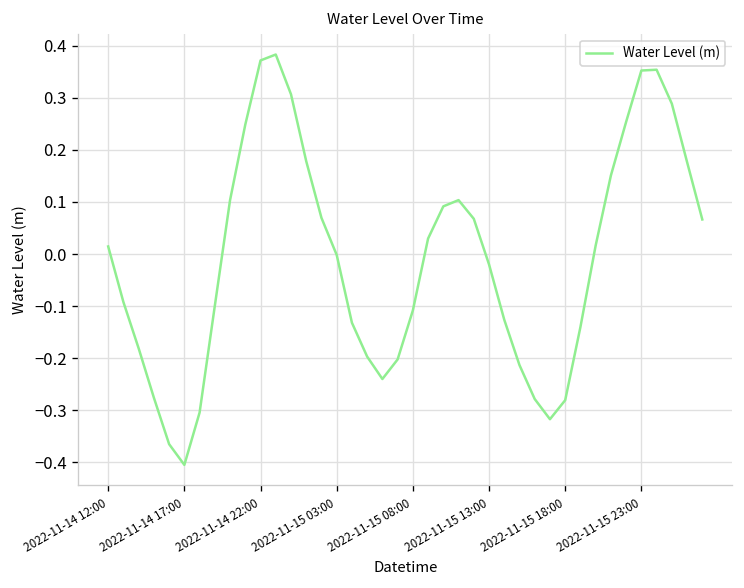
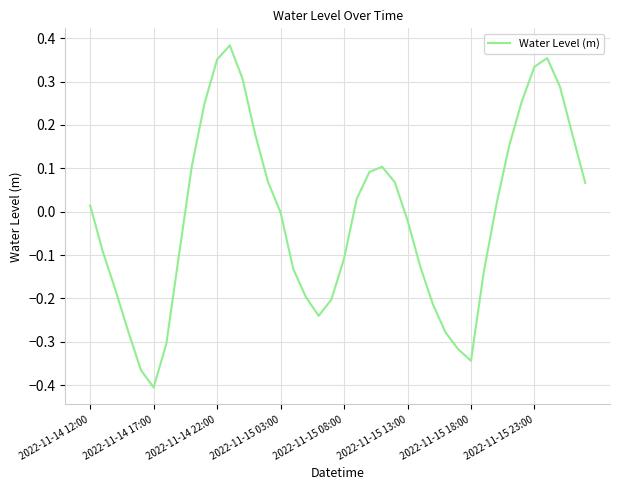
2022-11-14 22:00: 0.37 -> 0.35
2022-11-15 18:00: -0.28 -> -0.34
2022-11-15 23:00: 0.35 -> 0.33
